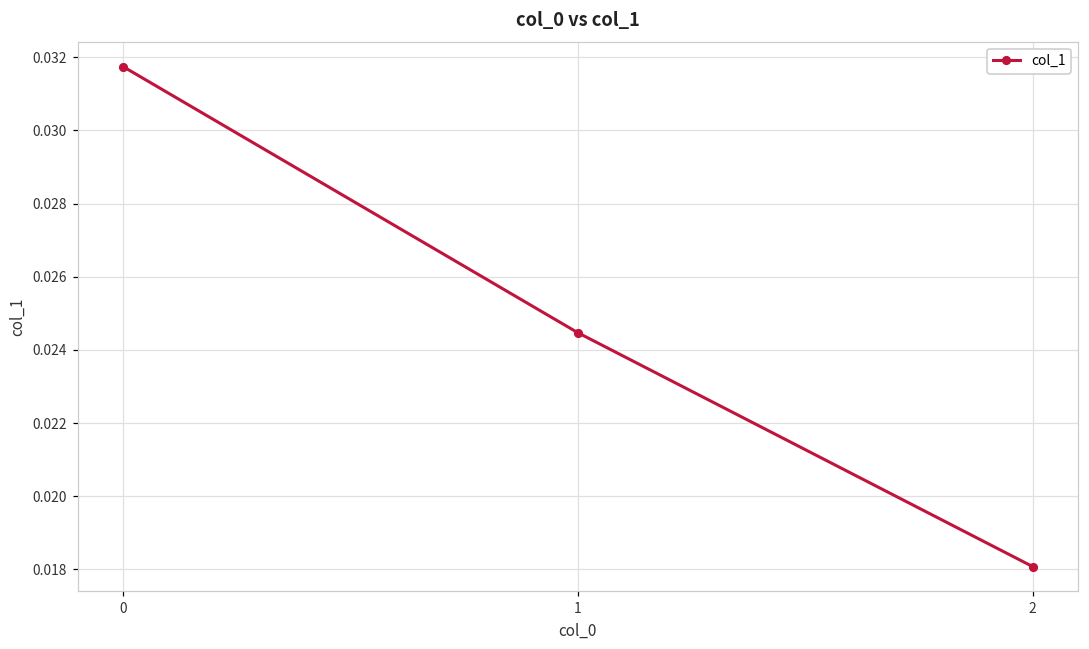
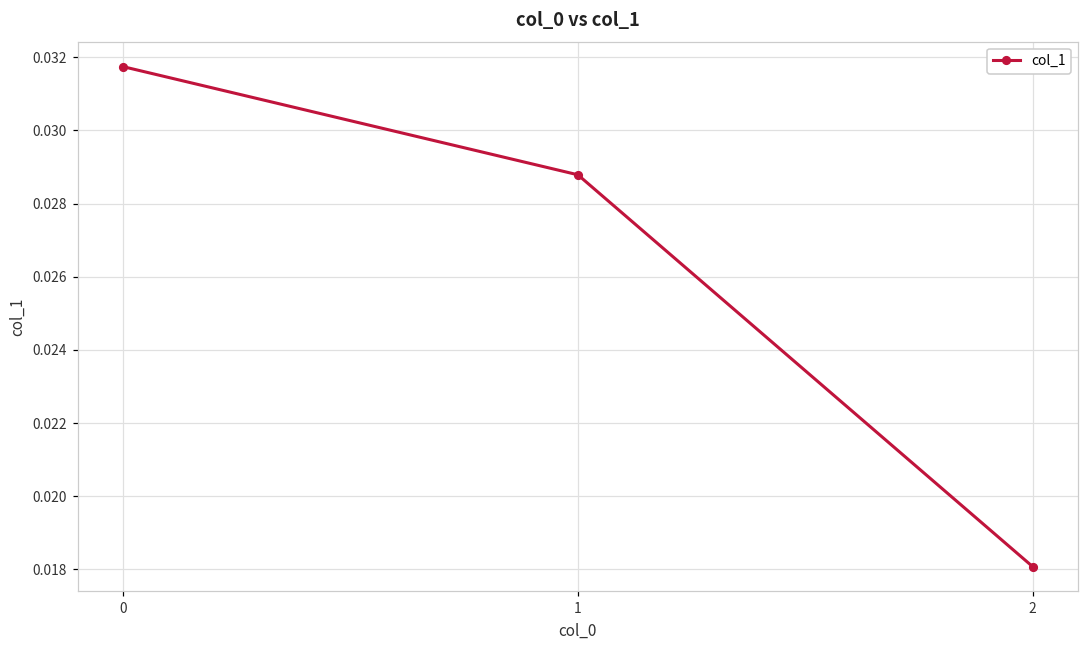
1: 0.0245 -> 0.0288
